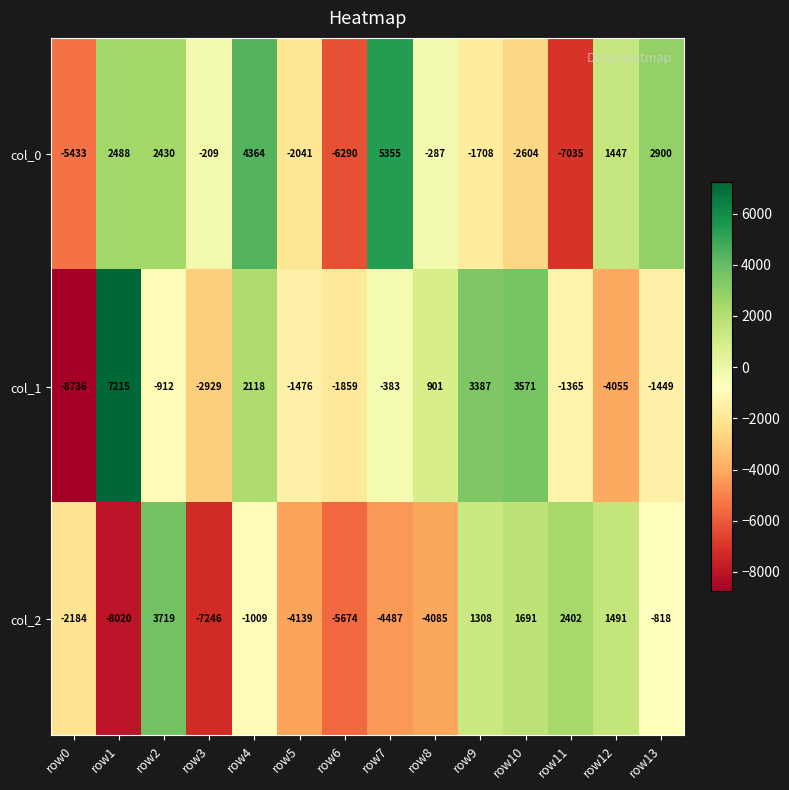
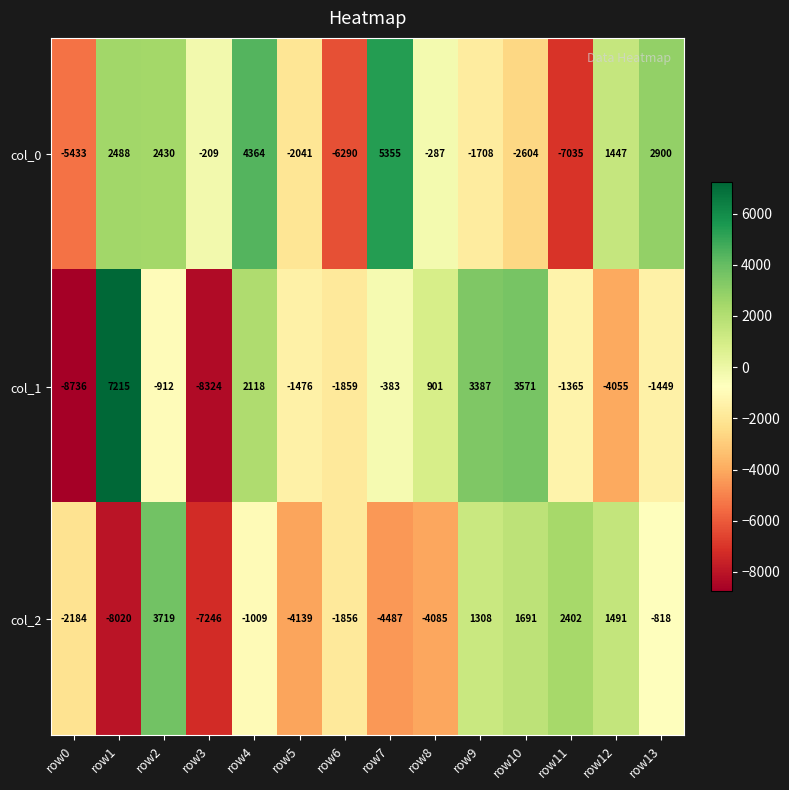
col_1, row3: -2929 -> -8324
col_2, row6: -5674 -> -1856
